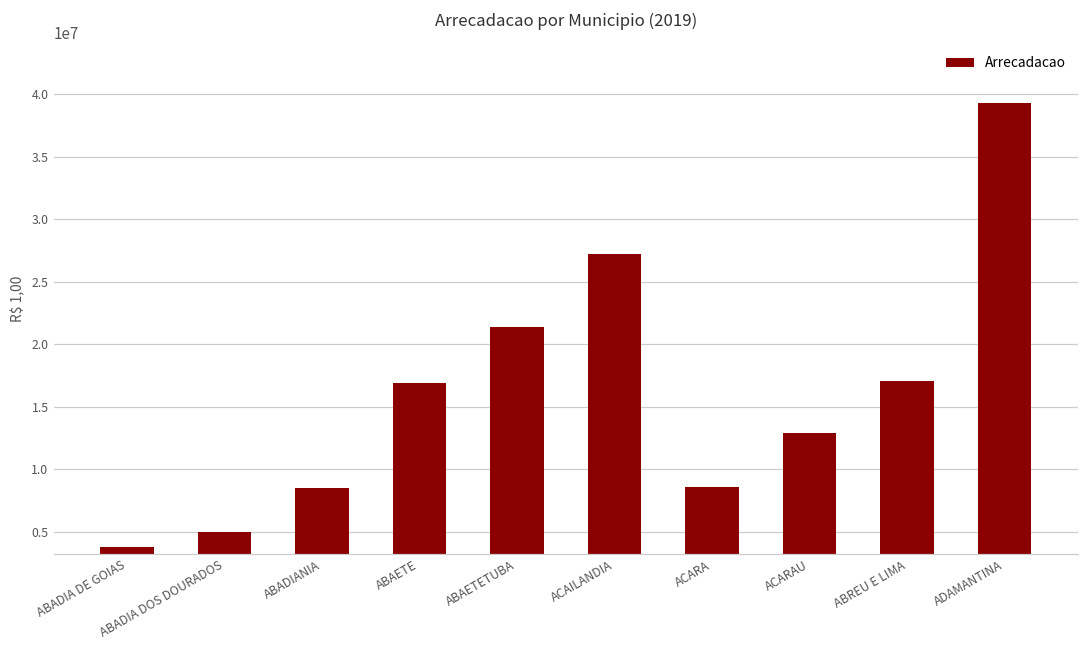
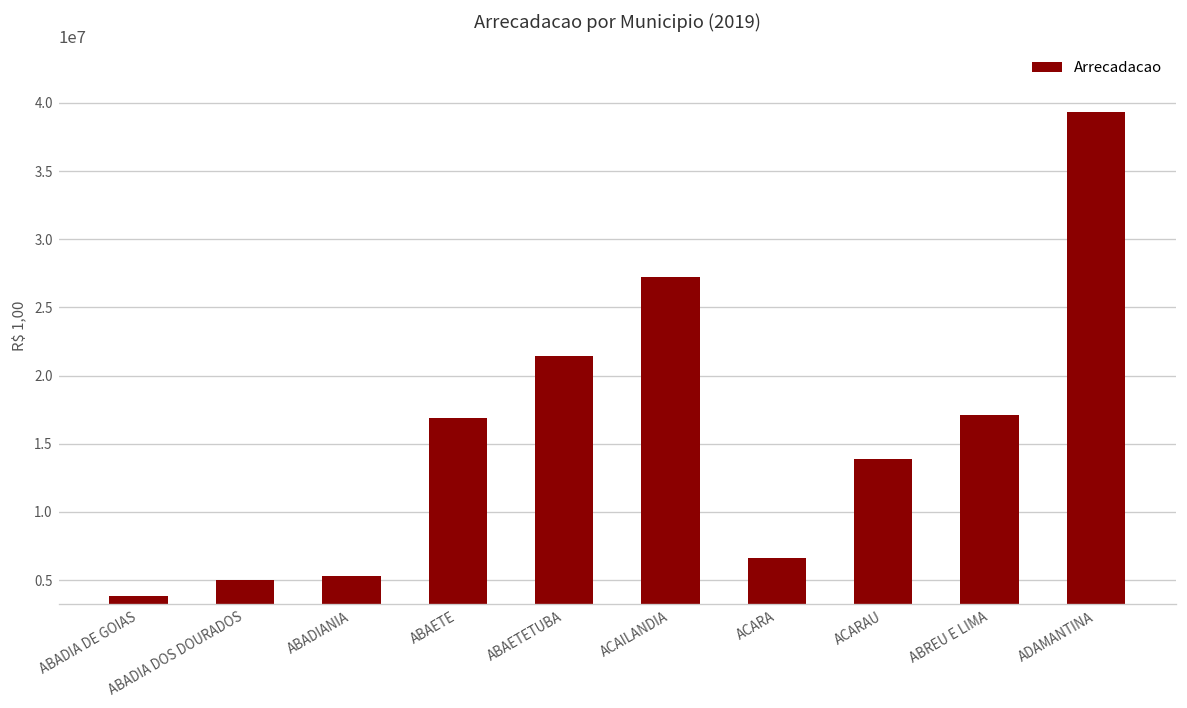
ABADIANIA: 8500000 -> 5300000
ACARA: 8600000 -> 6600000
ACARAU: 12900000 -> 13900000
